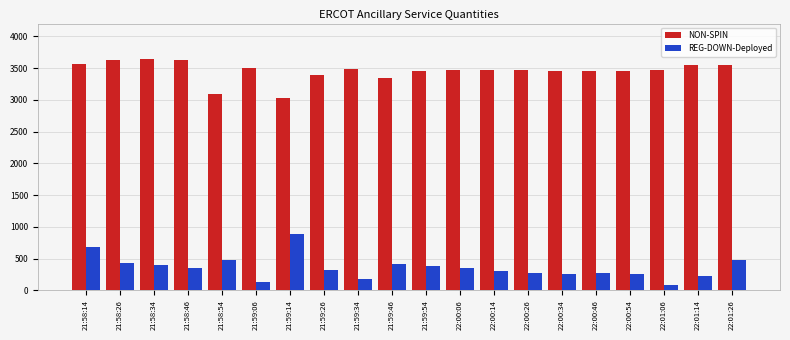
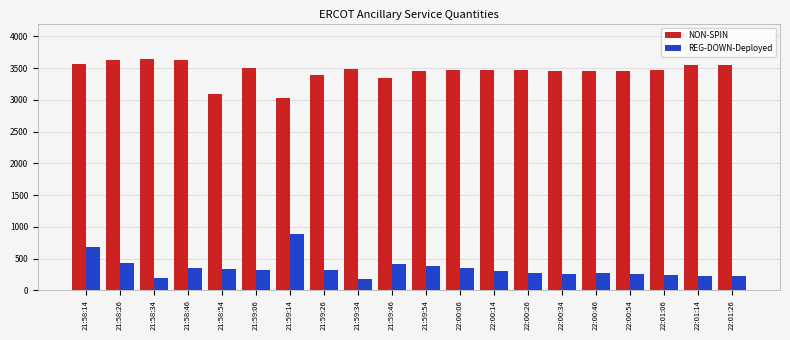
REG-DOWN-Deployed, 21:58:34: 400 -> 200
REG-DOWN-Deployed, 21:58:54: 500 -> 300
REG-DOWN-Deployed, 21:59:06: 100 -> 300
REG-DOWN-Deployed, 22:01:06: 100 -> 200
REG-DOWN-Deployed, 22:01:26: 500 -> 200
